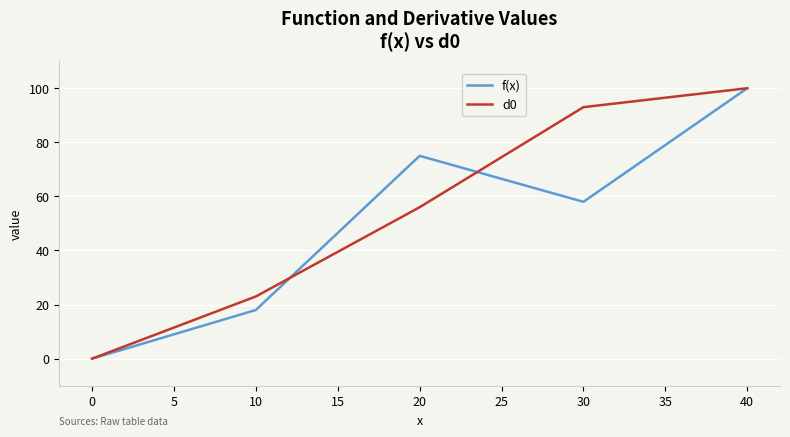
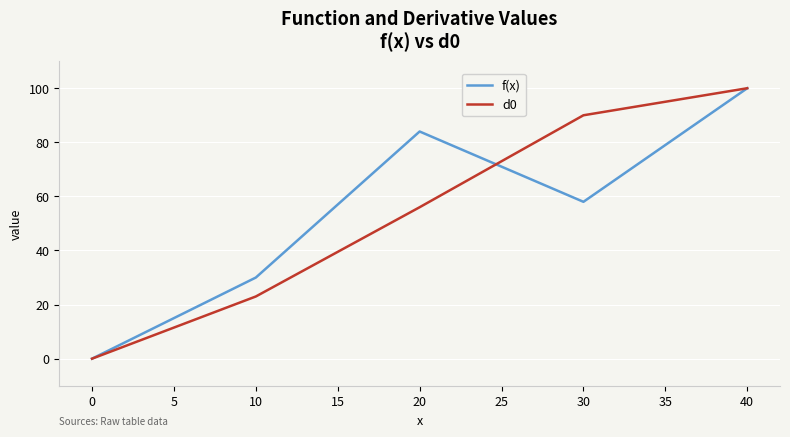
f(x), 10: 18 -> 30
f(x), 20: 75 -> 84
d0, 30: 93 -> 90
